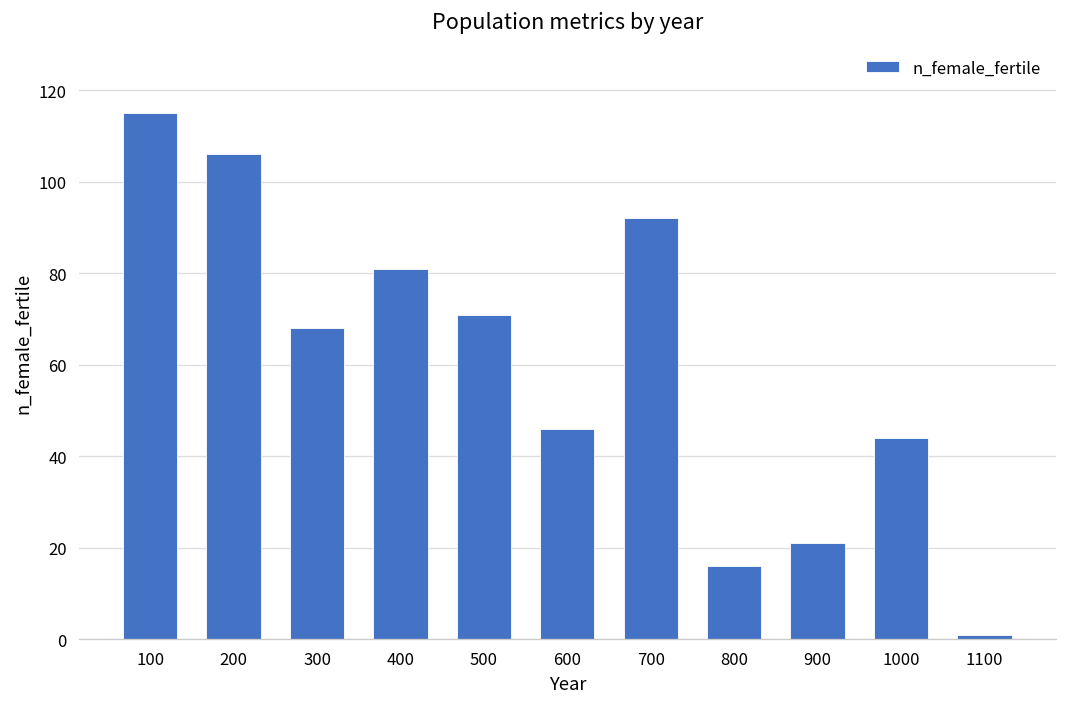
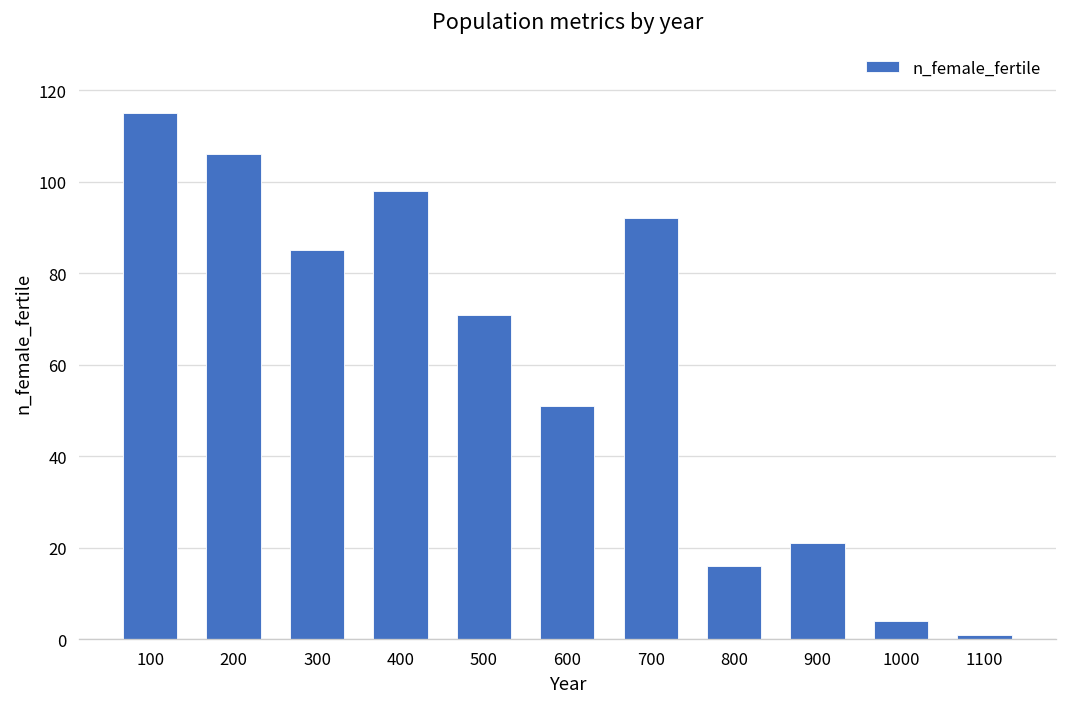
300: 68 -> 85
400: 81 -> 98
600: 46 -> 51
1000: 44 -> 4
